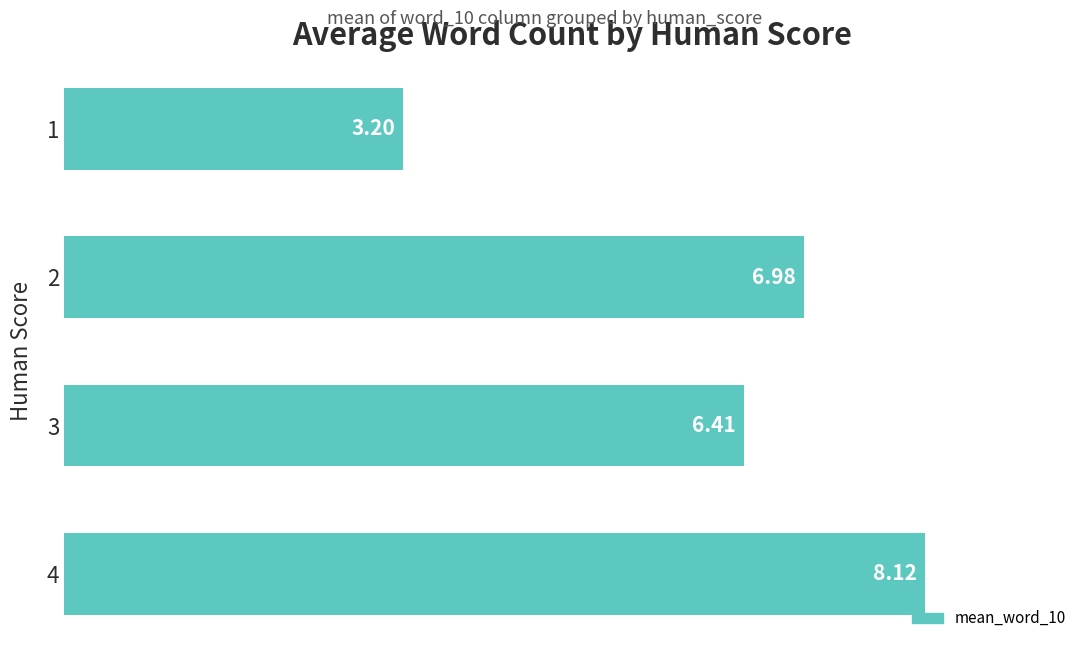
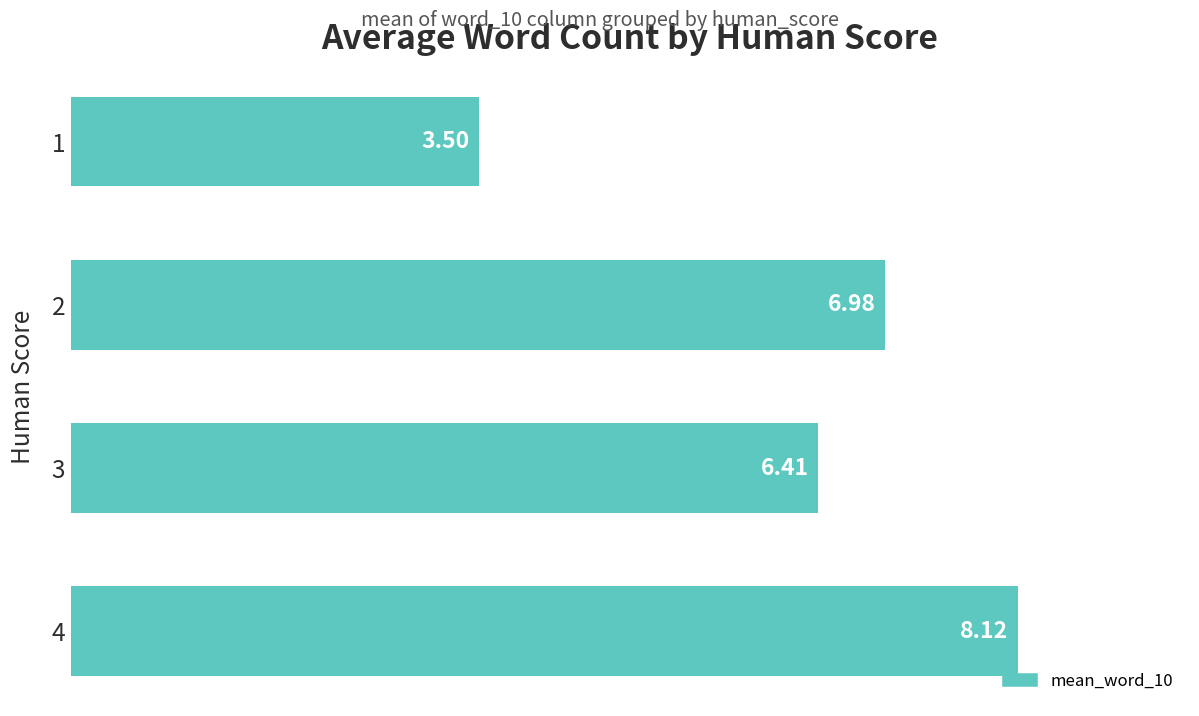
1: 3.20 -> 3.50
